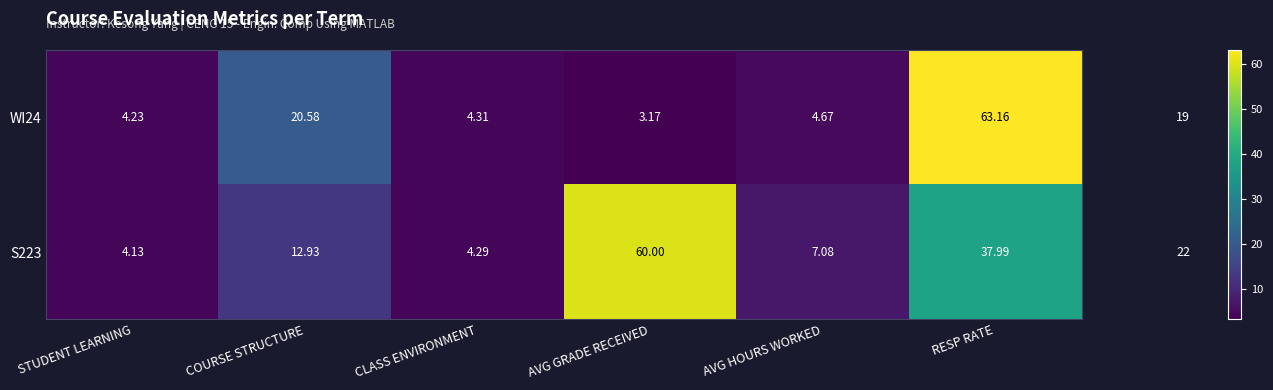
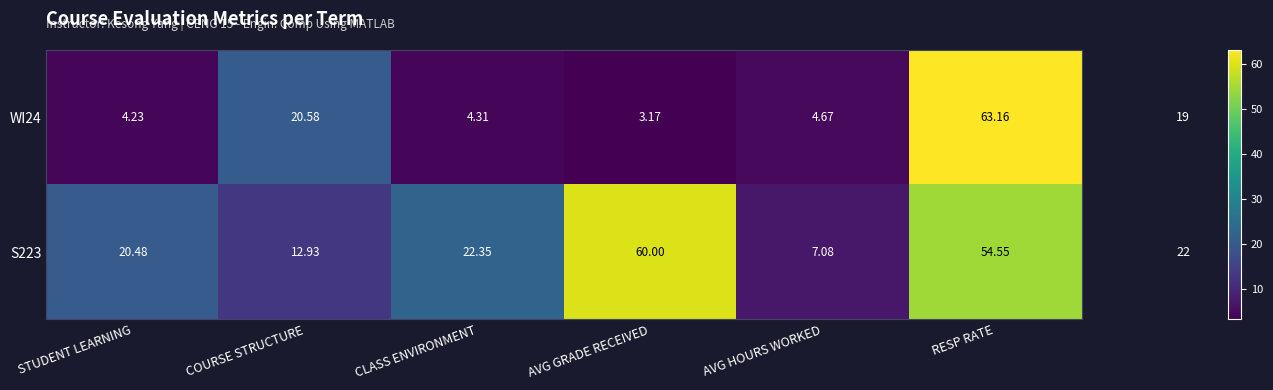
S223, STUDENT LEARNING: 4.13 -> 20.48
S223, CLASS ENVIRONMENT: 4.29 -> 22.35
S223, RESP RATE: 37.99 -> 54.55
